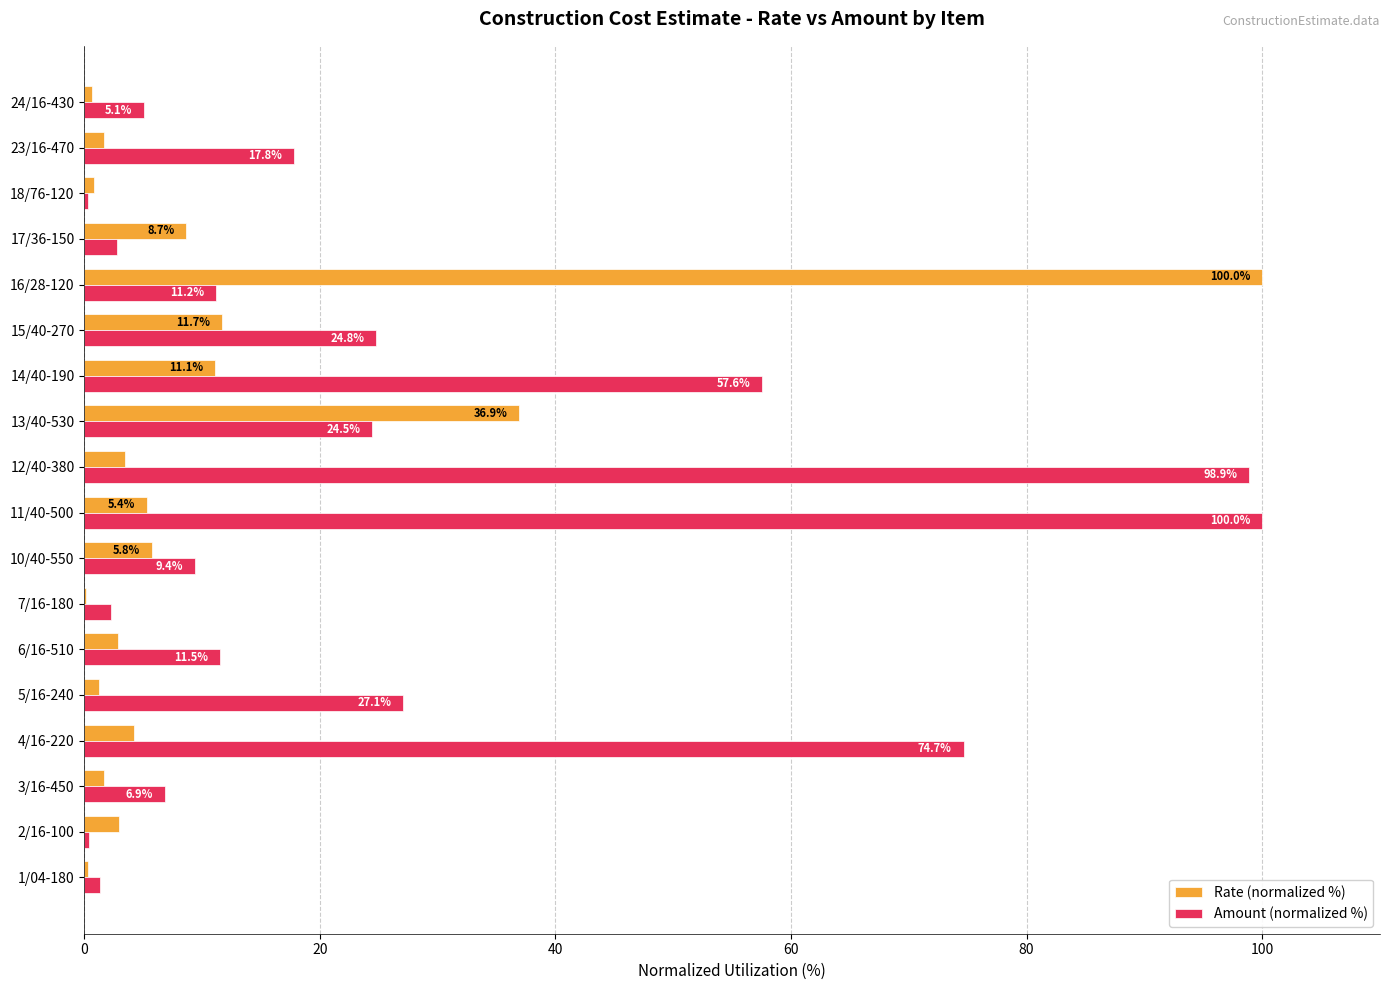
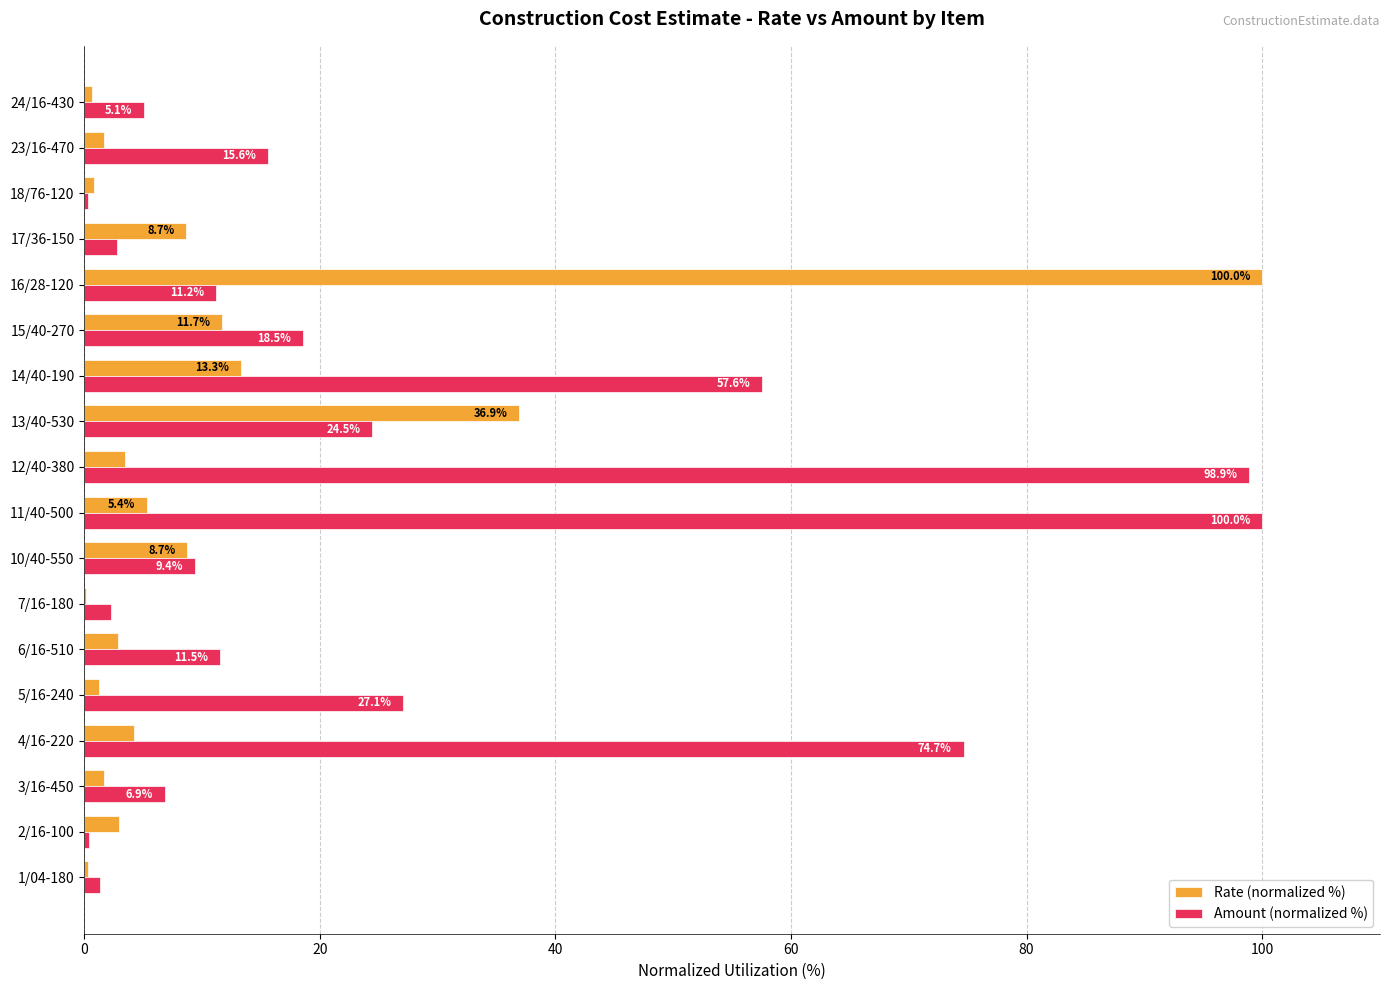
Amount (normalized %), 23/16-470: 17.8% -> 15.6%
Amount (normalized %), 15/40-270: 24.8% -> 18.5%
Rate (normalized %), 14/40-190: 11.1% -> 13.3%
Rate (normalized %), 10/40-550: 5.8% -> 8.7%
